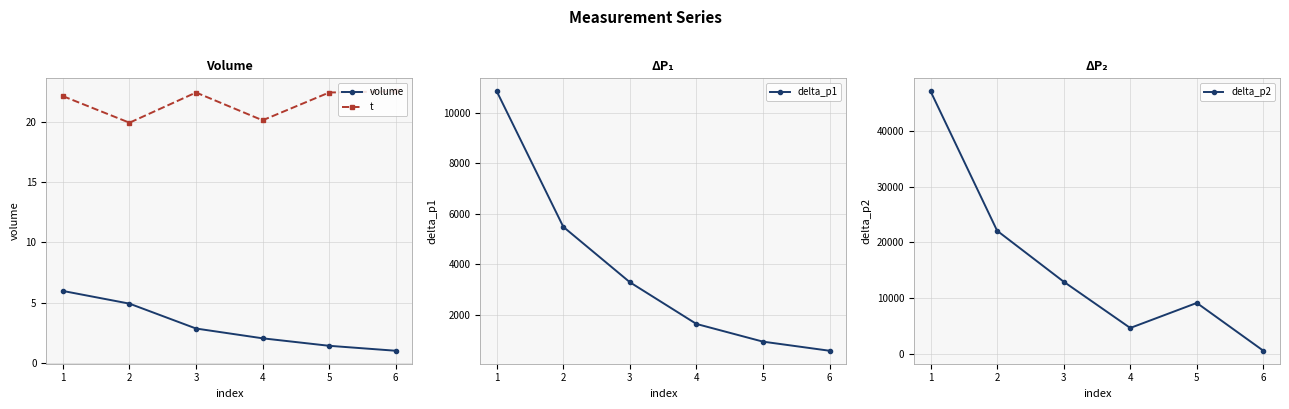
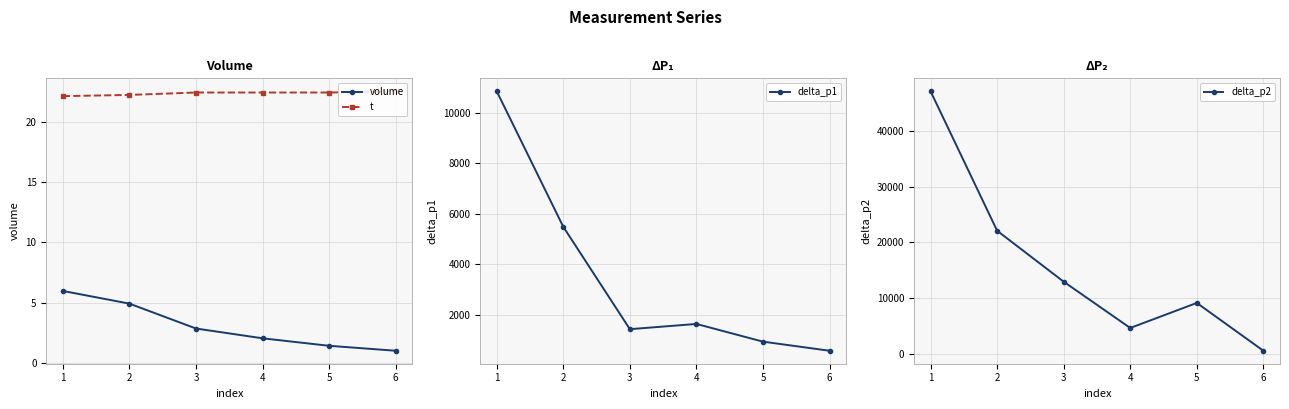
Volume, t, 2: 19.9 -> 22.2
Volume, t, 4: 20.1 -> 22.4
ΔP₁, 3: 3300 -> 1400
